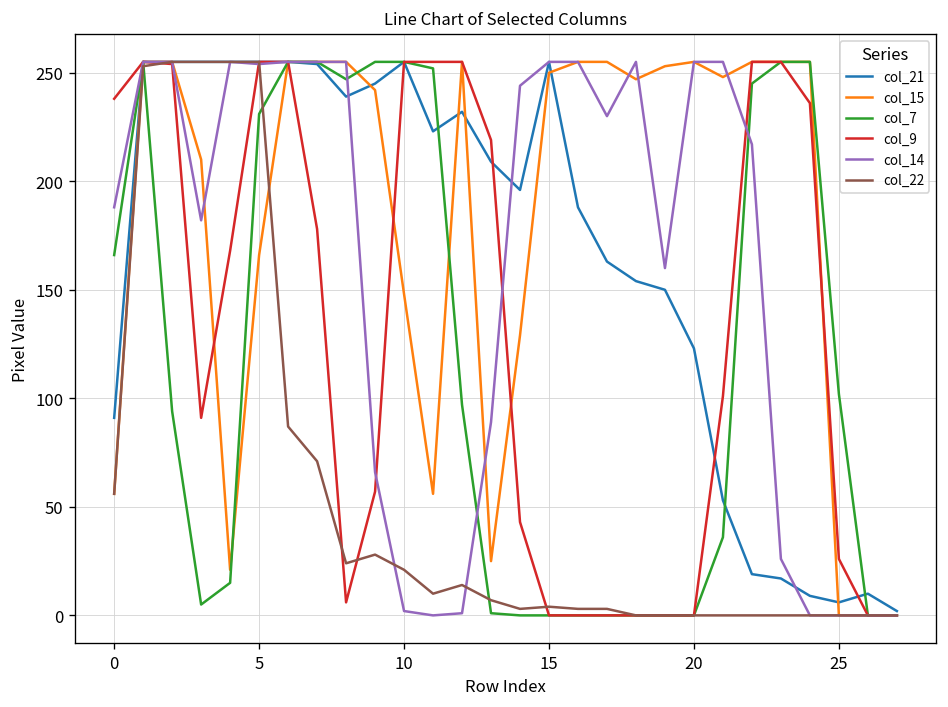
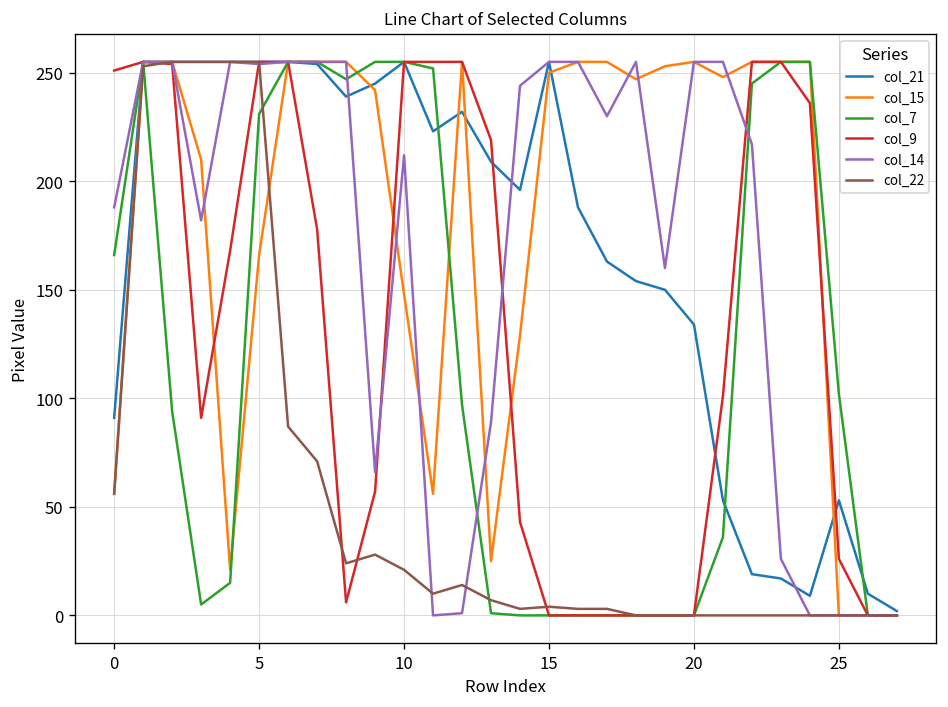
col_9, 0: 238 -> 251
col_14, 10: 2 -> 212
col_21, 20: 123 -> 134
col_21, 25: 6 -> 53
